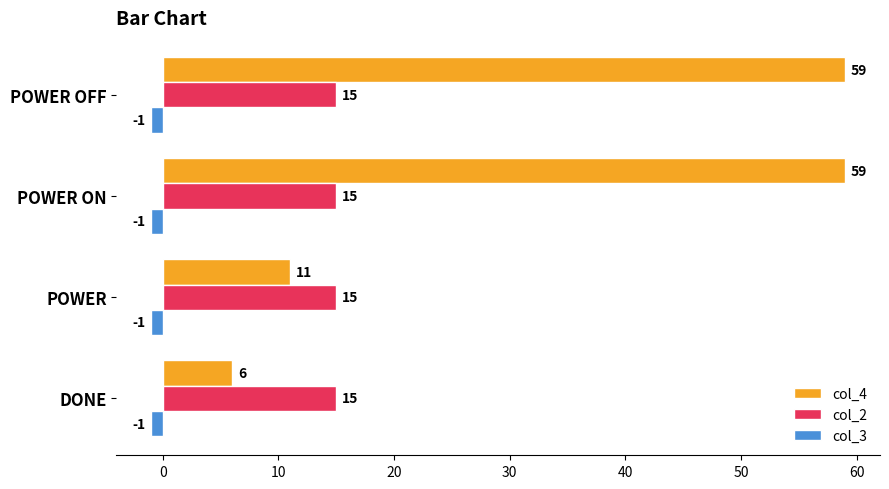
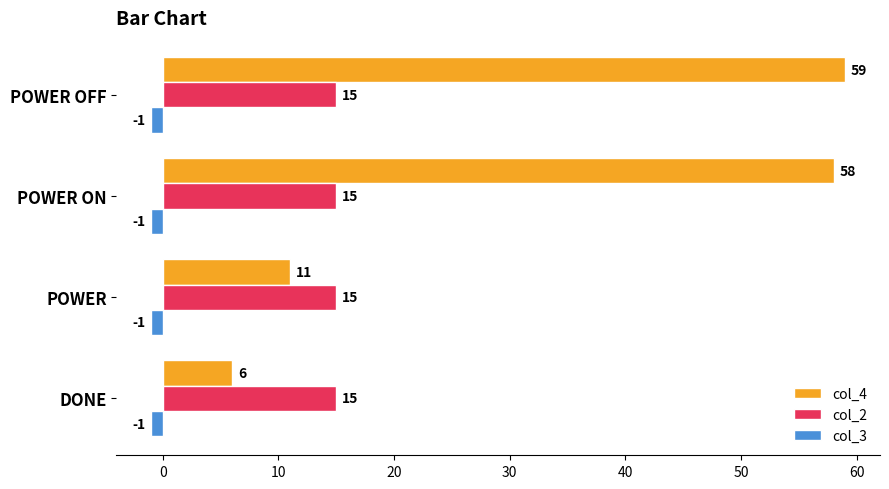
col_4, POWER ON: 59 -> 58
